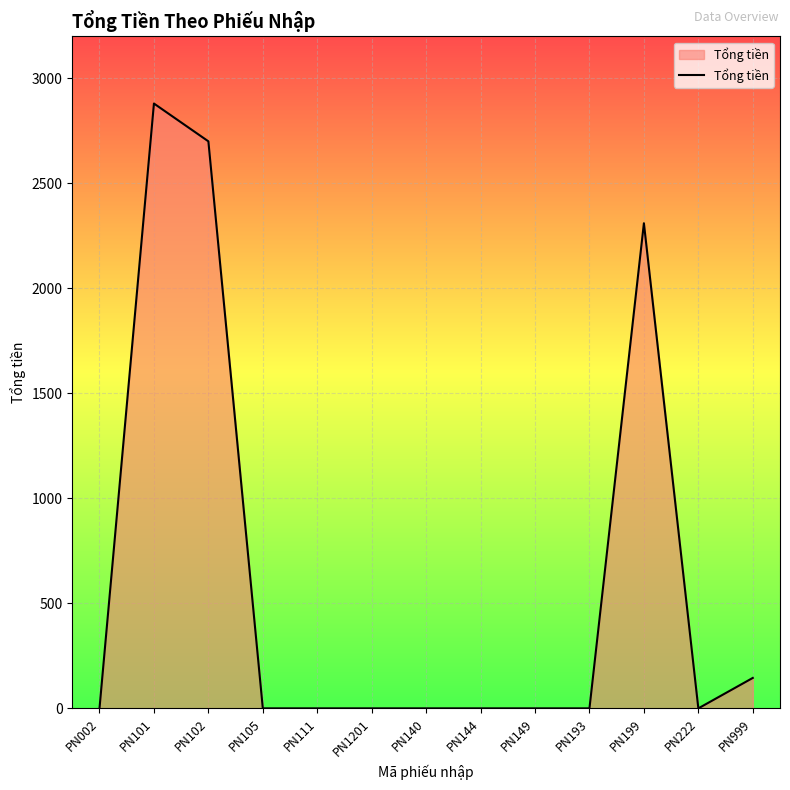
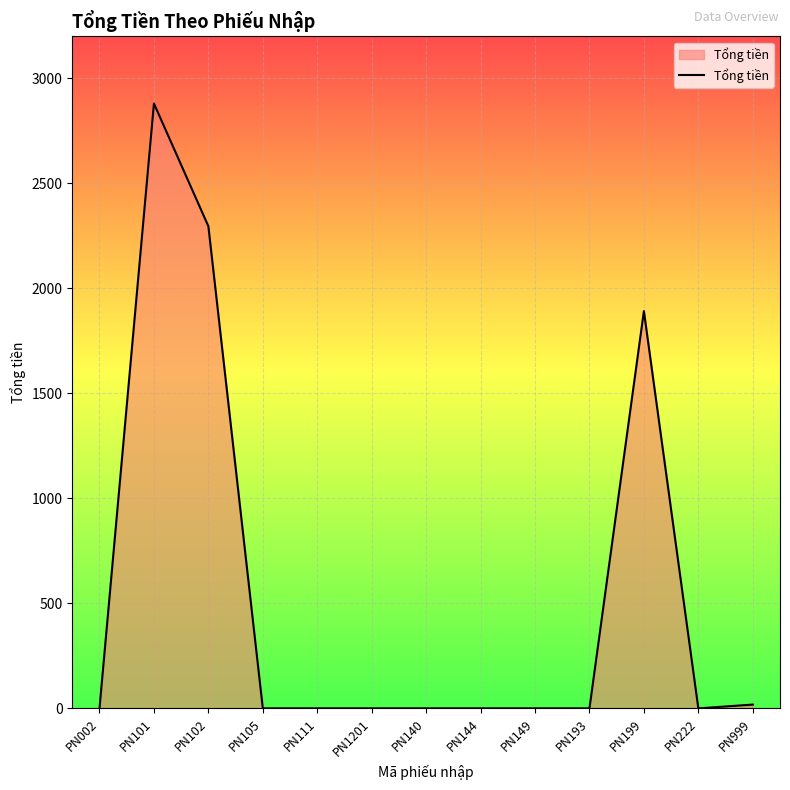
PN102: 2700 -> 2300
PN199: 2310 -> 1890
PN999: 140 -> 20
